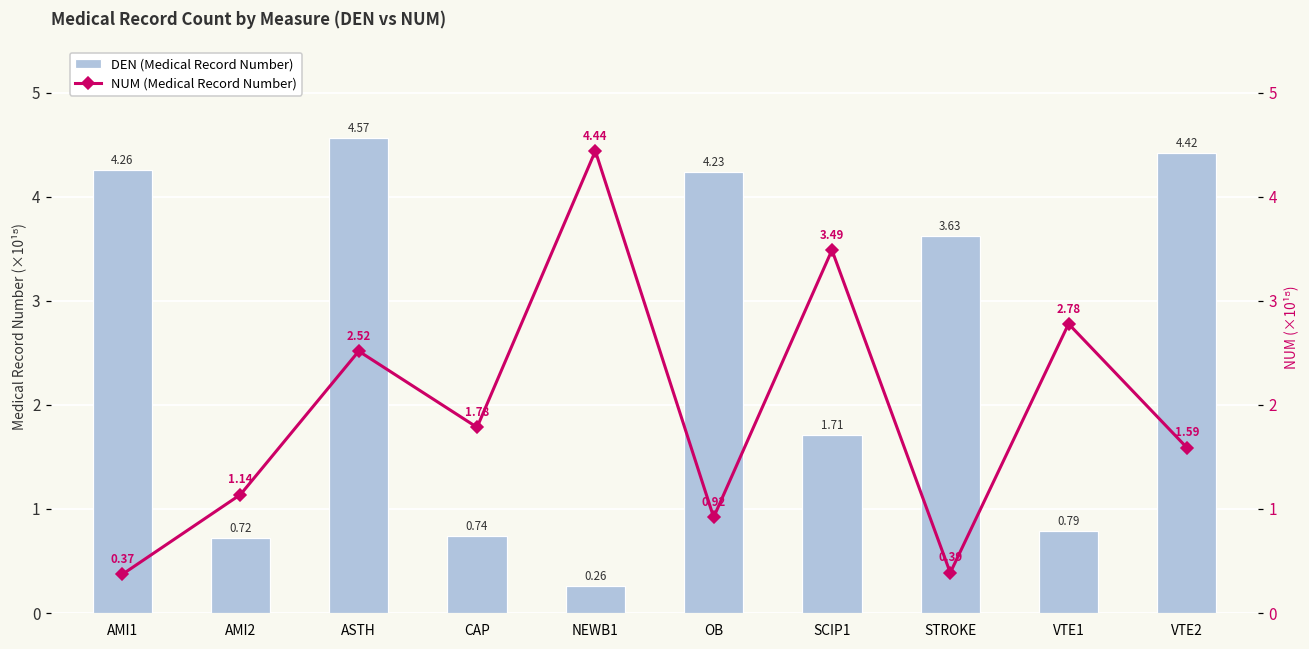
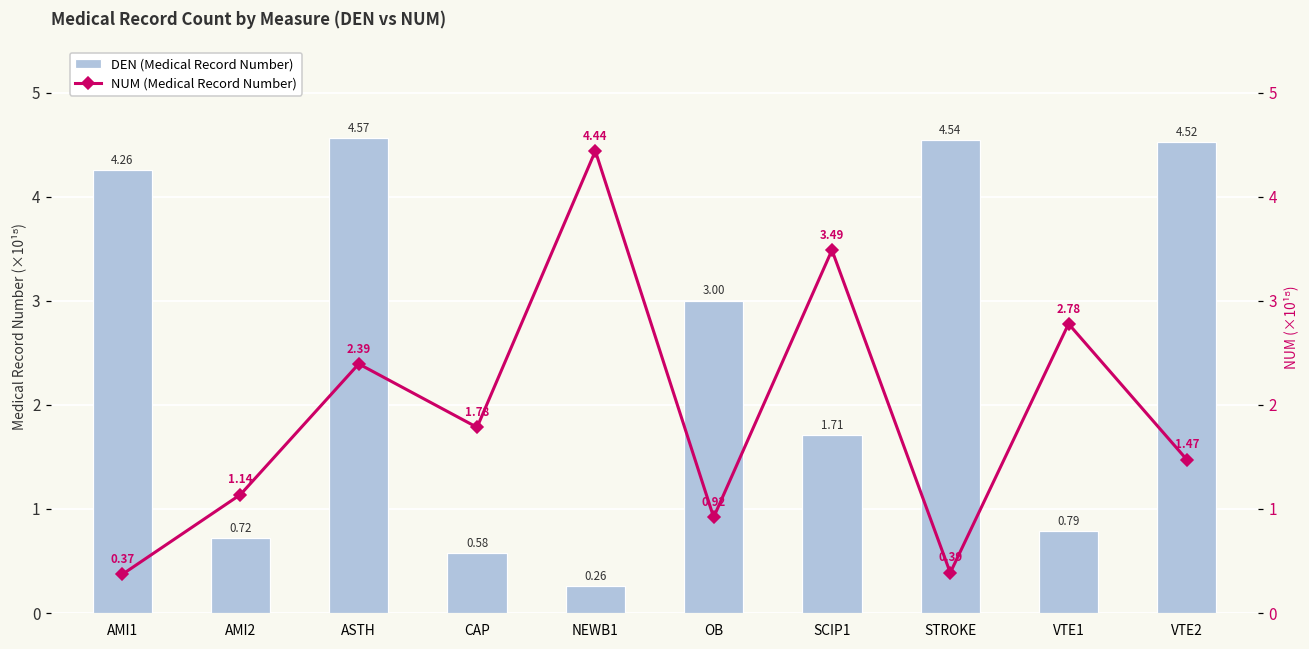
DEN (Medical Record Number), CAP: 0.74 -> 0.58
DEN (Medical Record Number), OB: 4.23 -> 3.00
DEN (Medical Record Number), STROKE: 3.63 -> 4.54
DEN (Medical Record Number), VTE2: 4.42 -> 4.52
NUM (Medical Record Number), ASTH: 2.52 -> 2.39
NUM (Medical Record Number), VTE2: 1.59 -> 1.47
